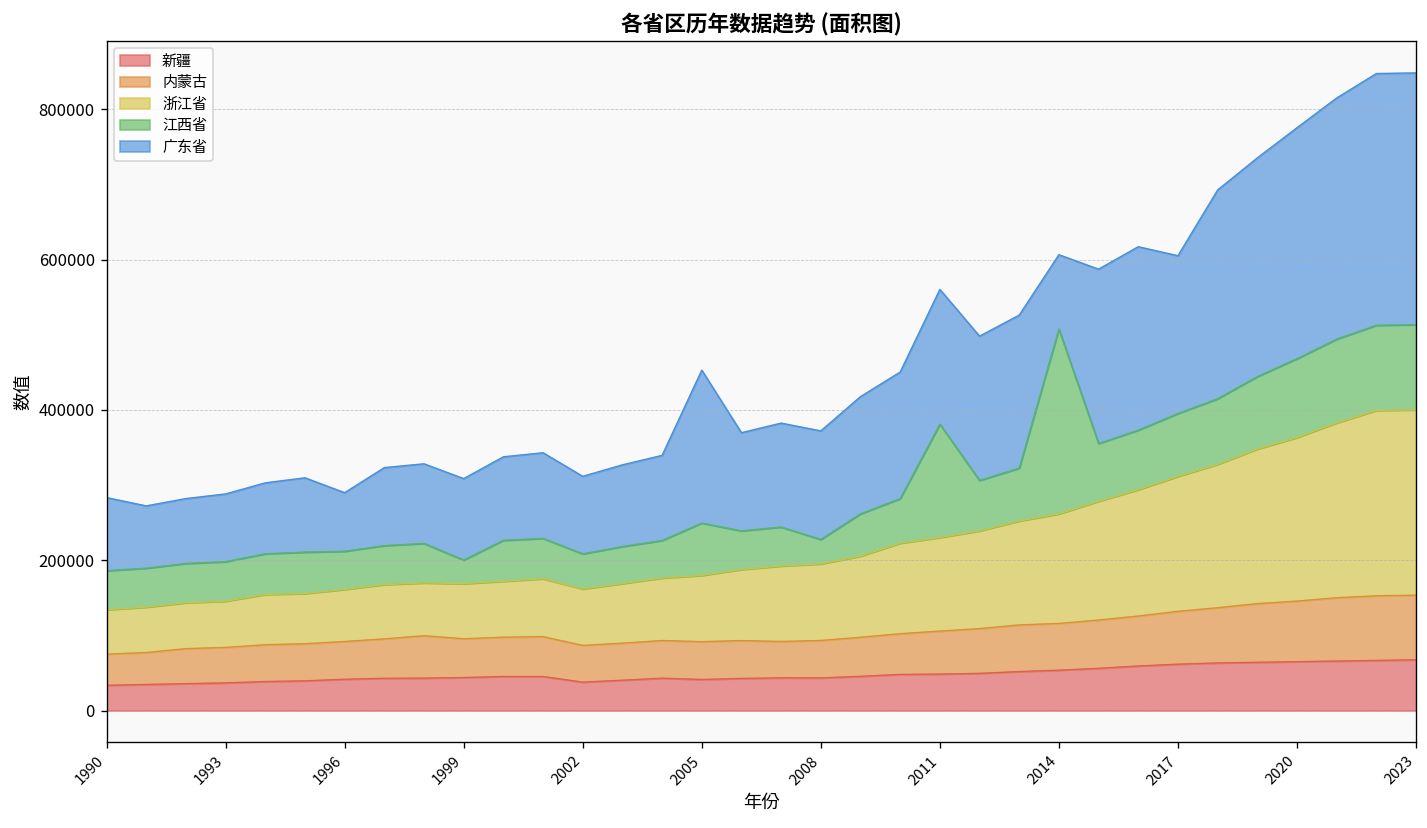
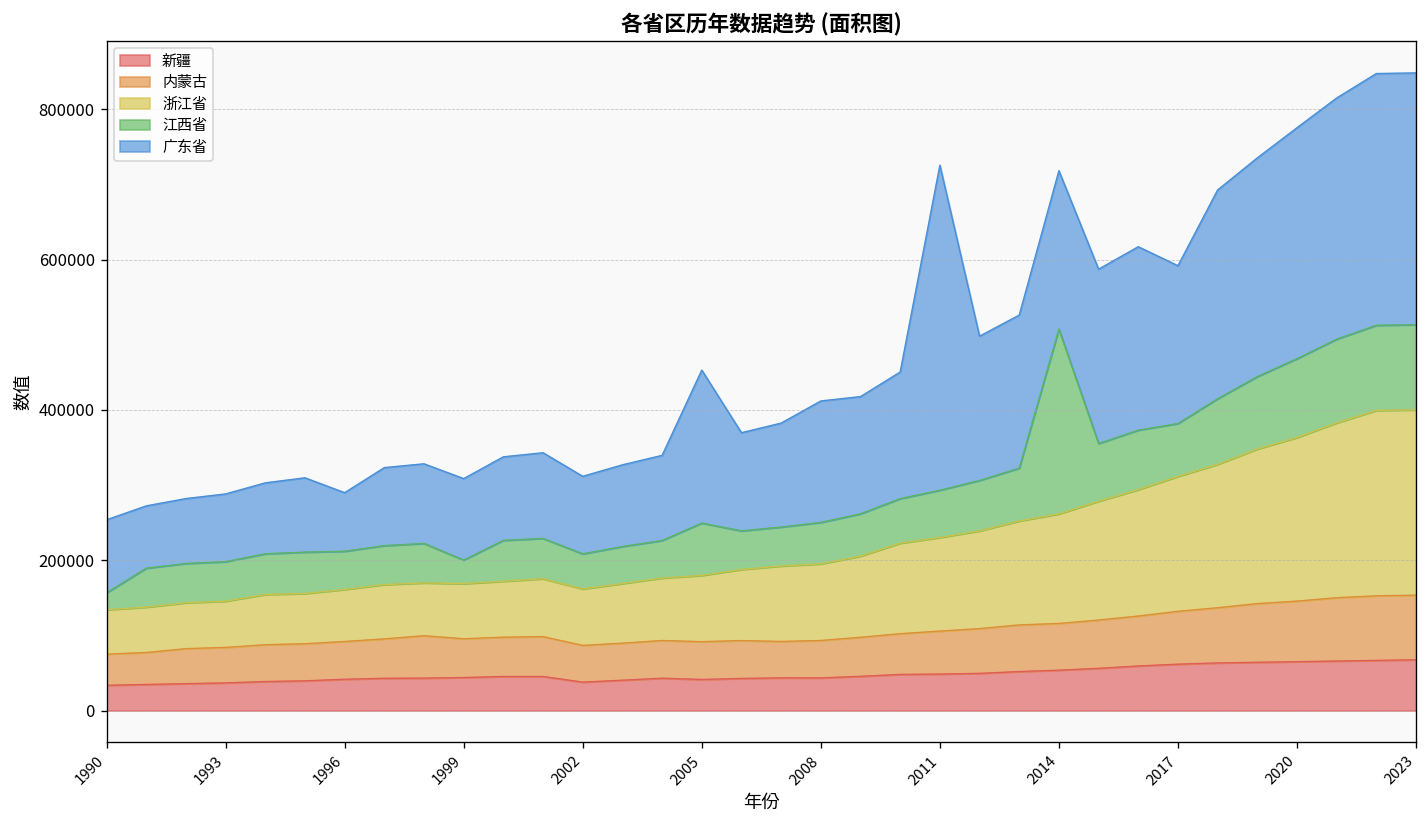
江西省, 1990: 50000 -> 20000
江西省, 2008: 30000 -> 60000
广东省, 2008: 140000 -> 160000
江西省, 2011: 150000 -> 60000
广东省, 2011: 180000 -> 430000
广东省, 2014: 100000 -> 210000
江西省, 2017: 80000 -> 70000
